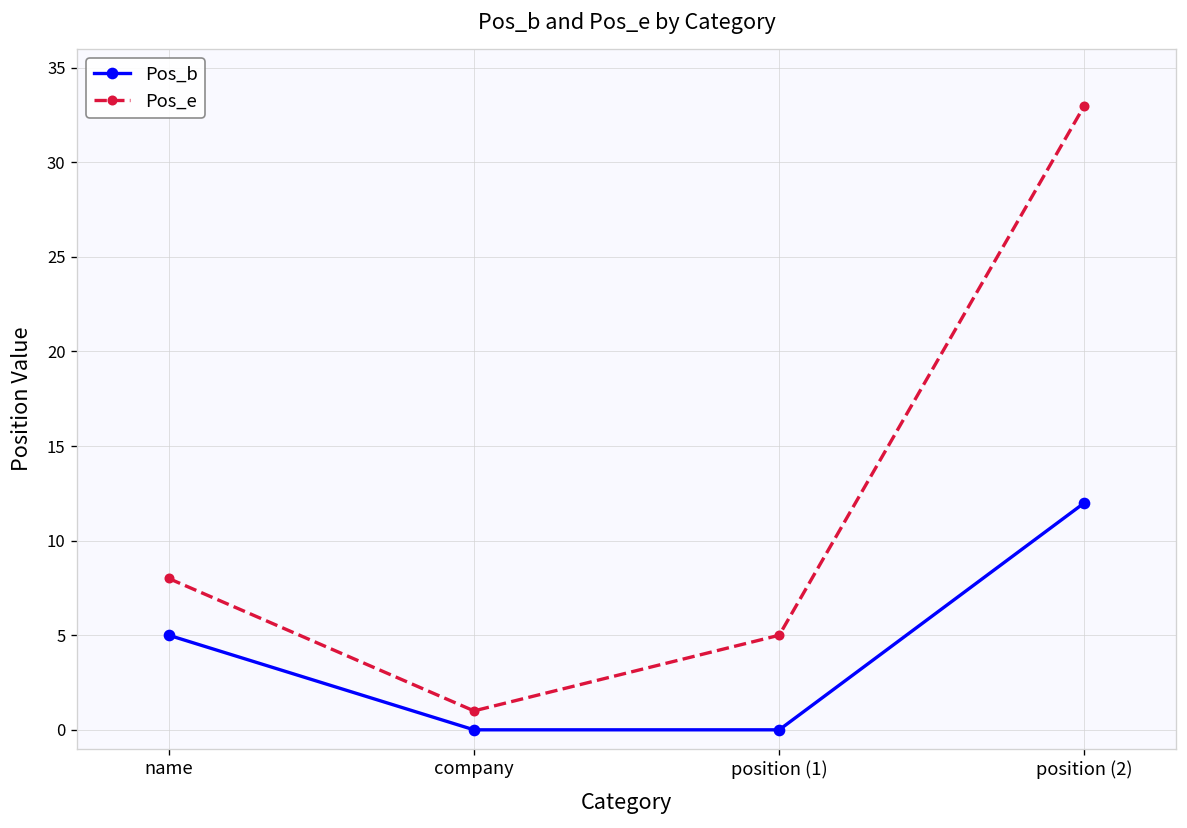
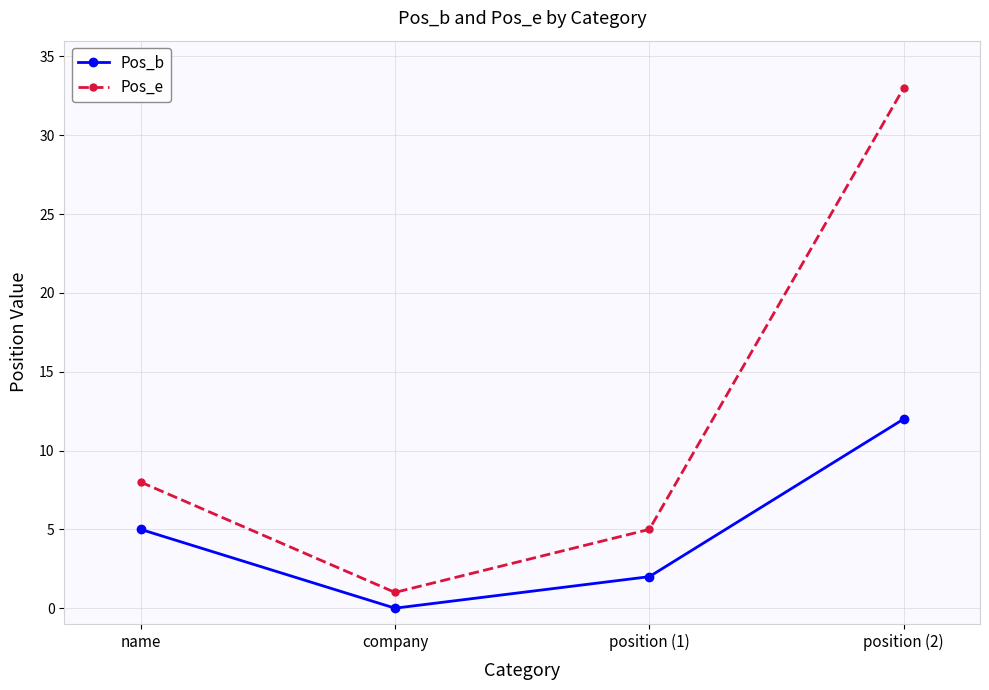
Pos_b, position (1): 0 -> 2
